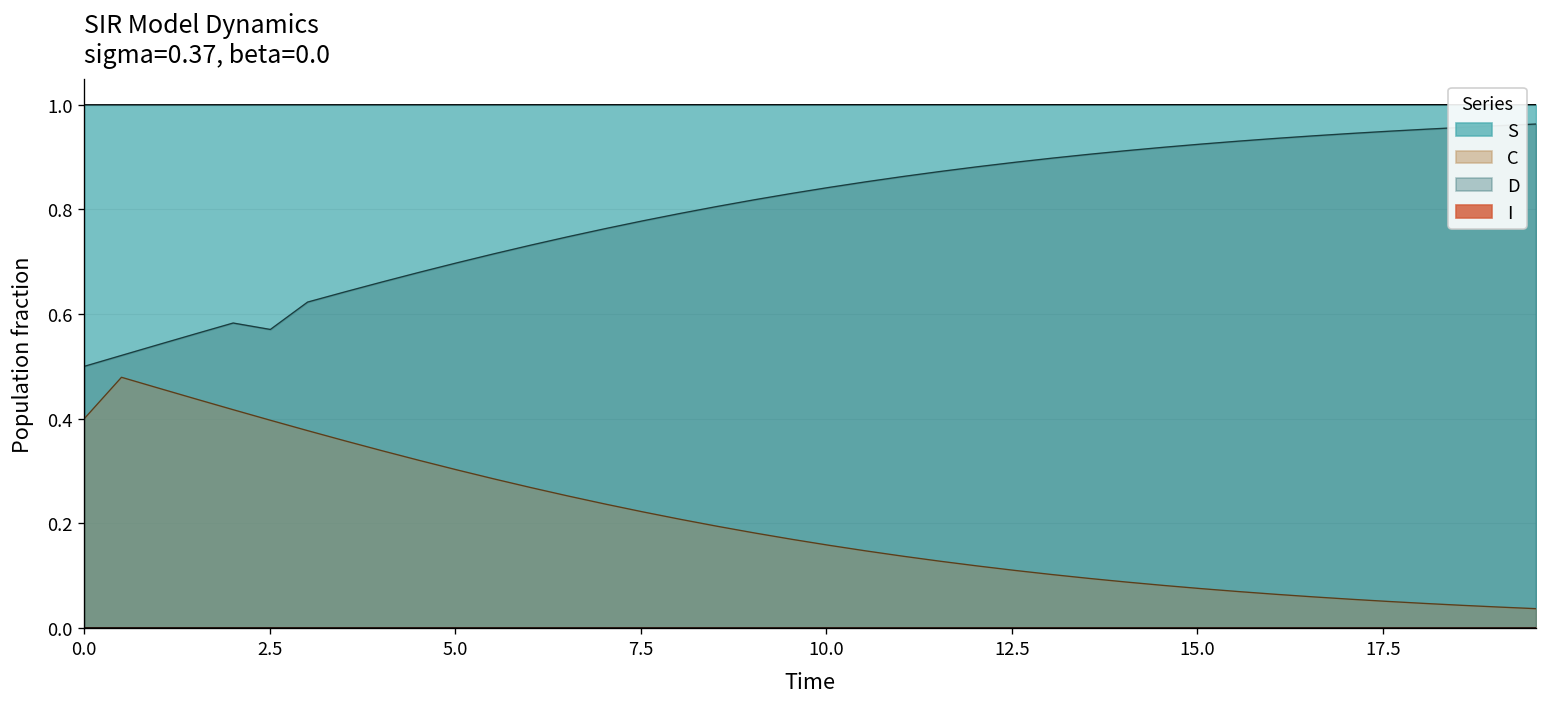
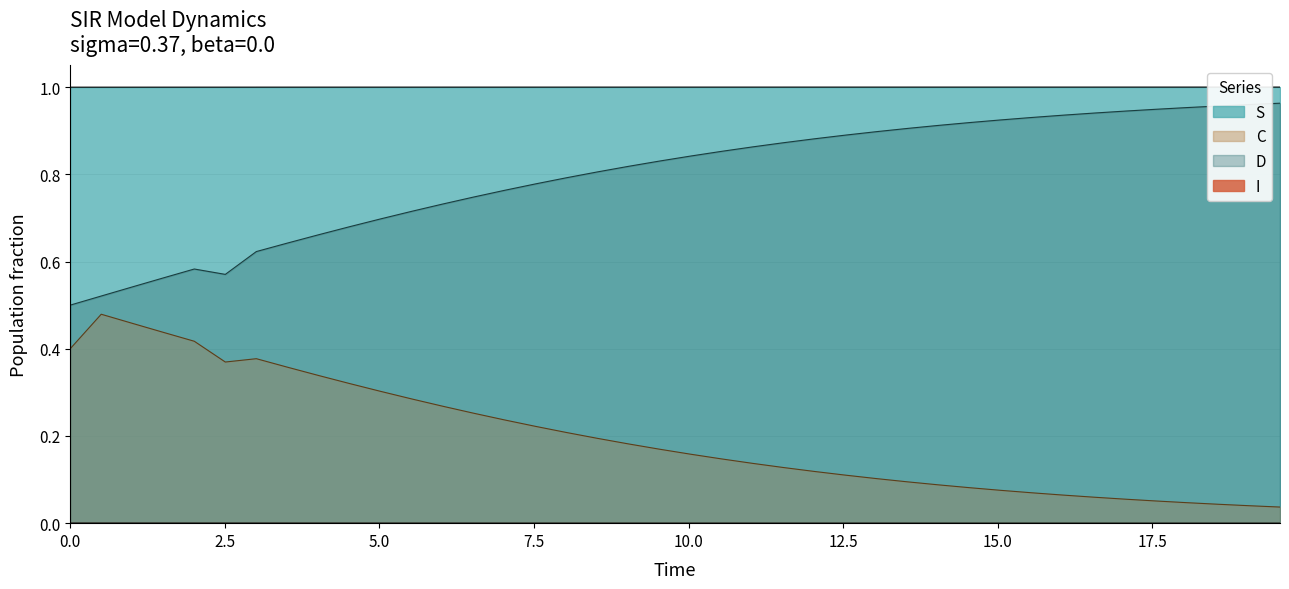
C, 2.5: 0.40 -> 0.37
